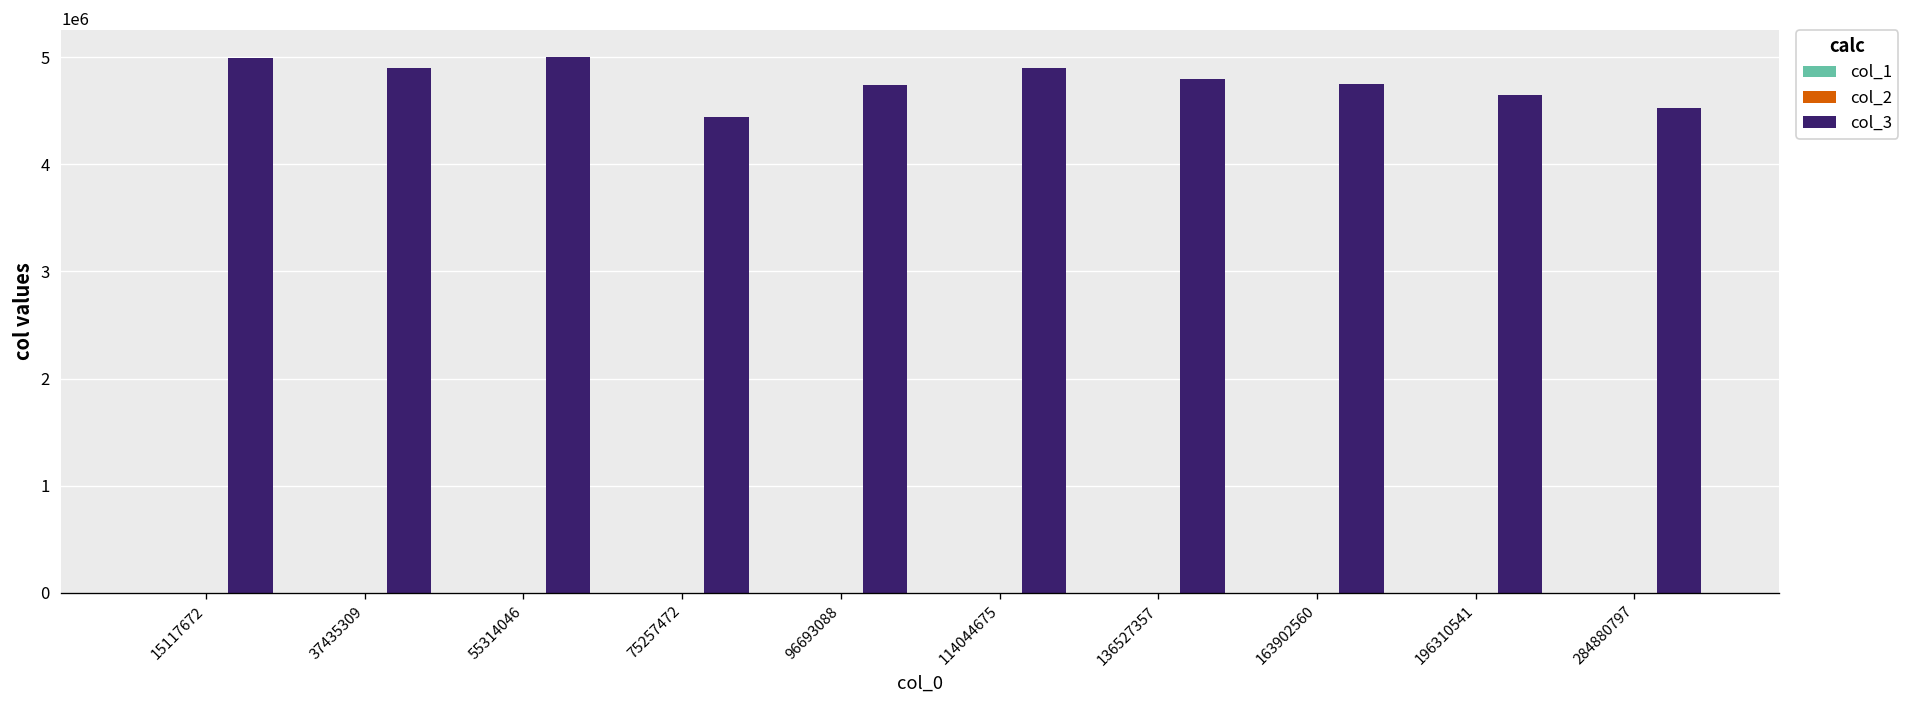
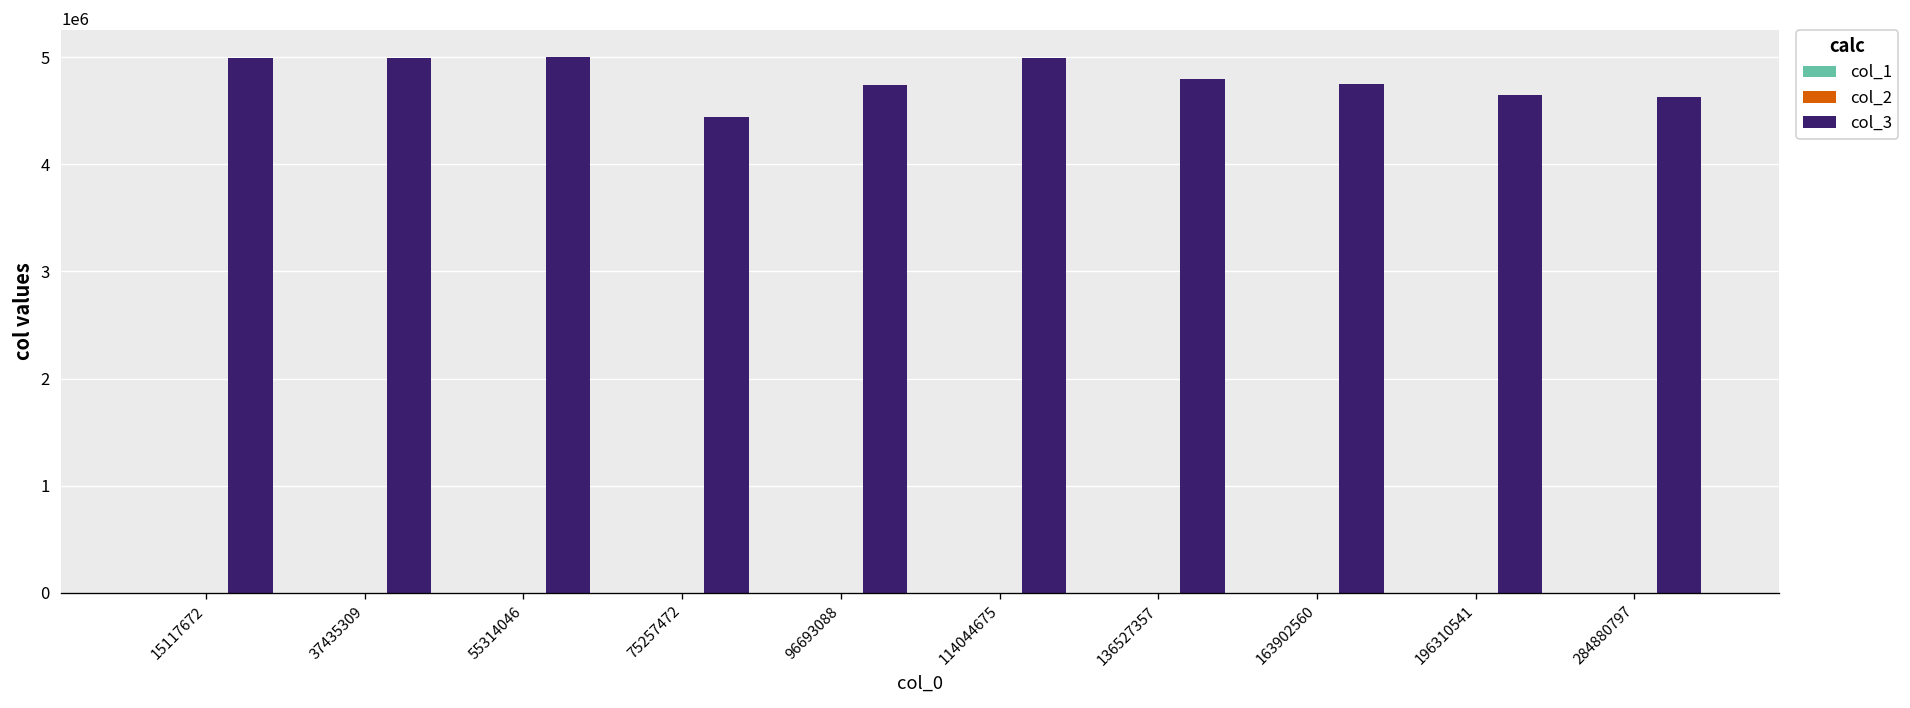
col_3, 37435309: 4900000 -> 5000000
col_3, 114044675: 4900000 -> 5000000
col_3, 284880797: 4500000 -> 4600000
